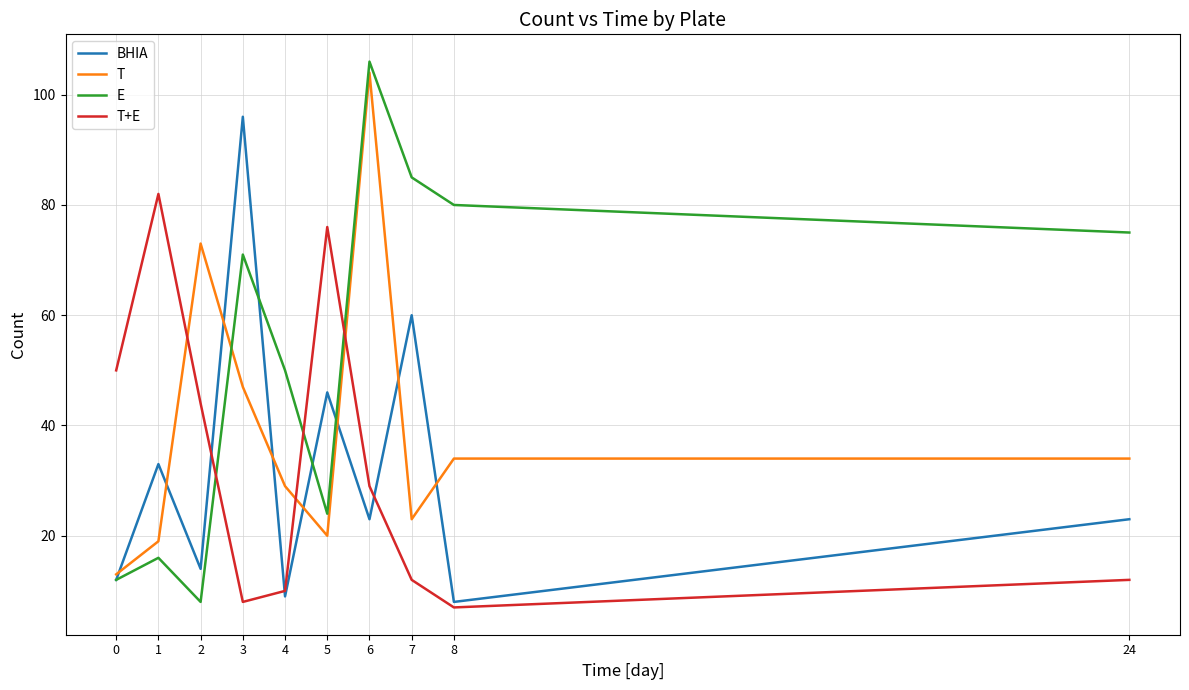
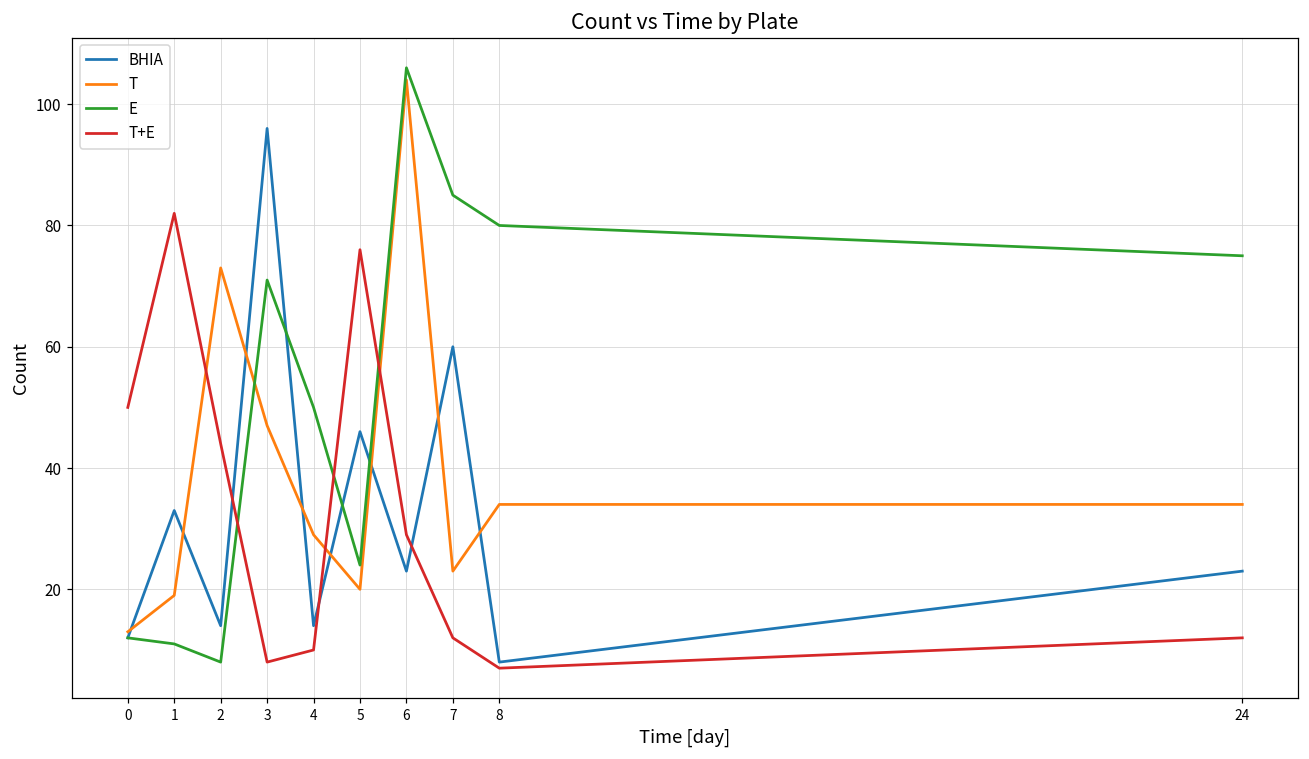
E, 1: 16 -> 11
BHIA, 4: 9 -> 14
